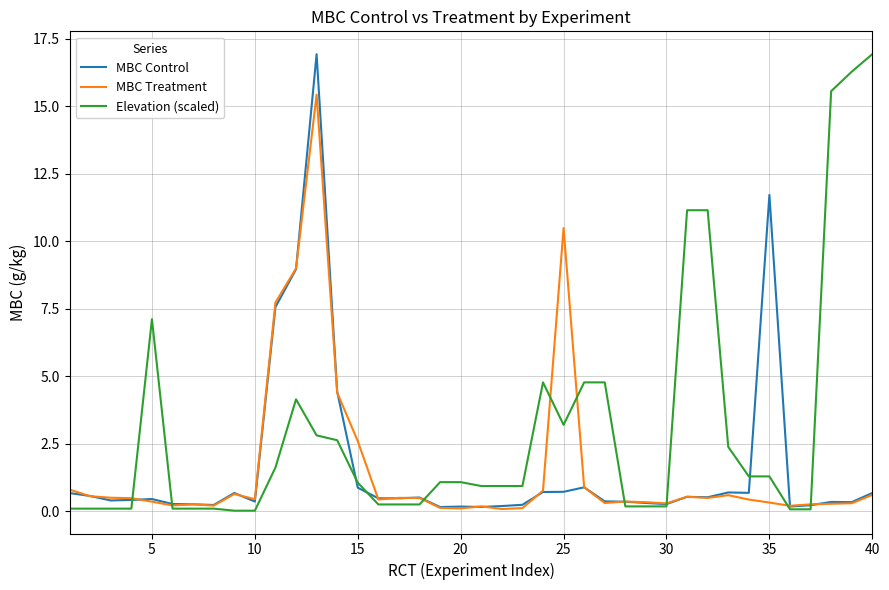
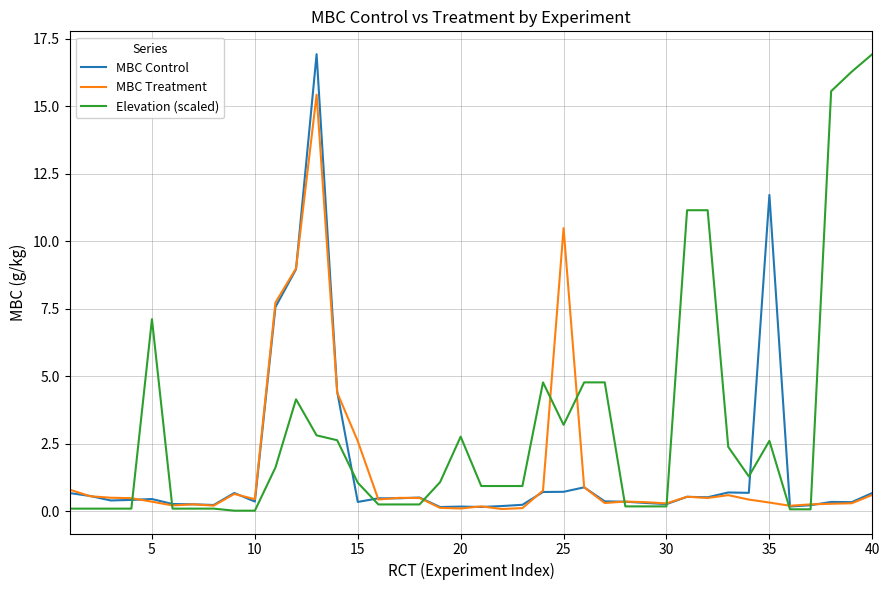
MBC Control, 15: 0.9 -> 0.3
Elevation (scaled), 20: 1.1 -> 2.8
Elevation (scaled), 35: 1.3 -> 2.6
